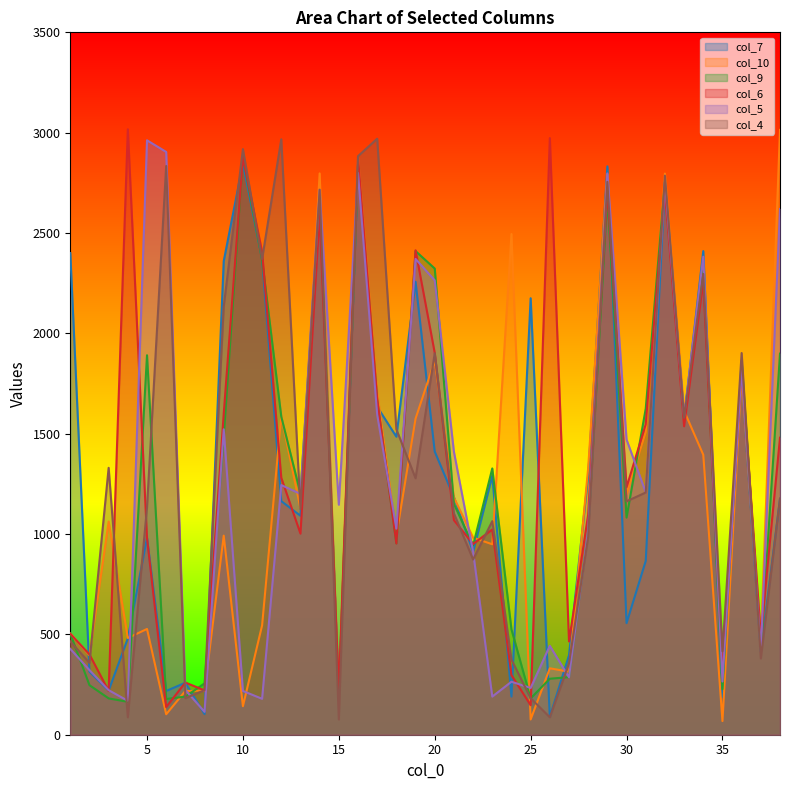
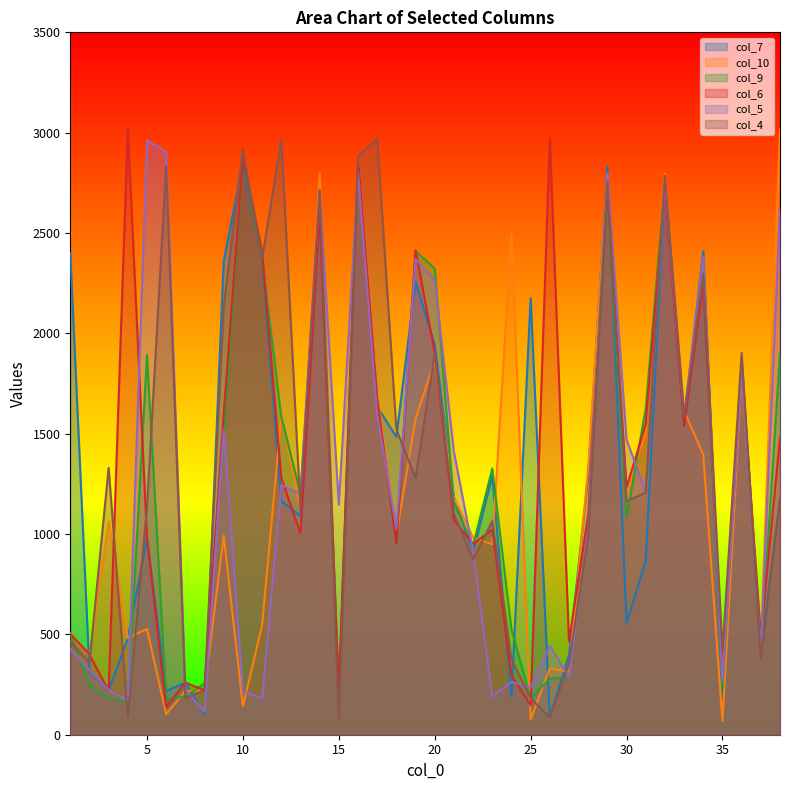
col_7, 20: 1410 -> 1940
